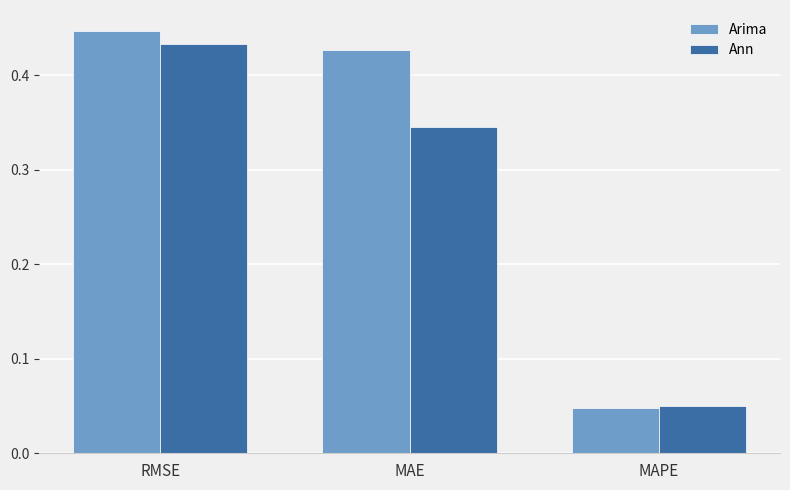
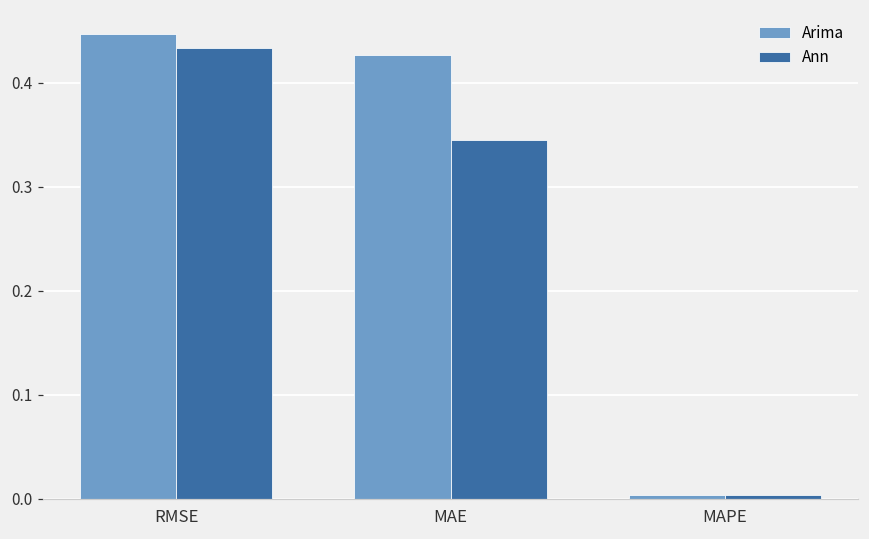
Arima, MAPE: 0.05 -> 0.00
Ann, MAPE: 0.05 -> 0.00
